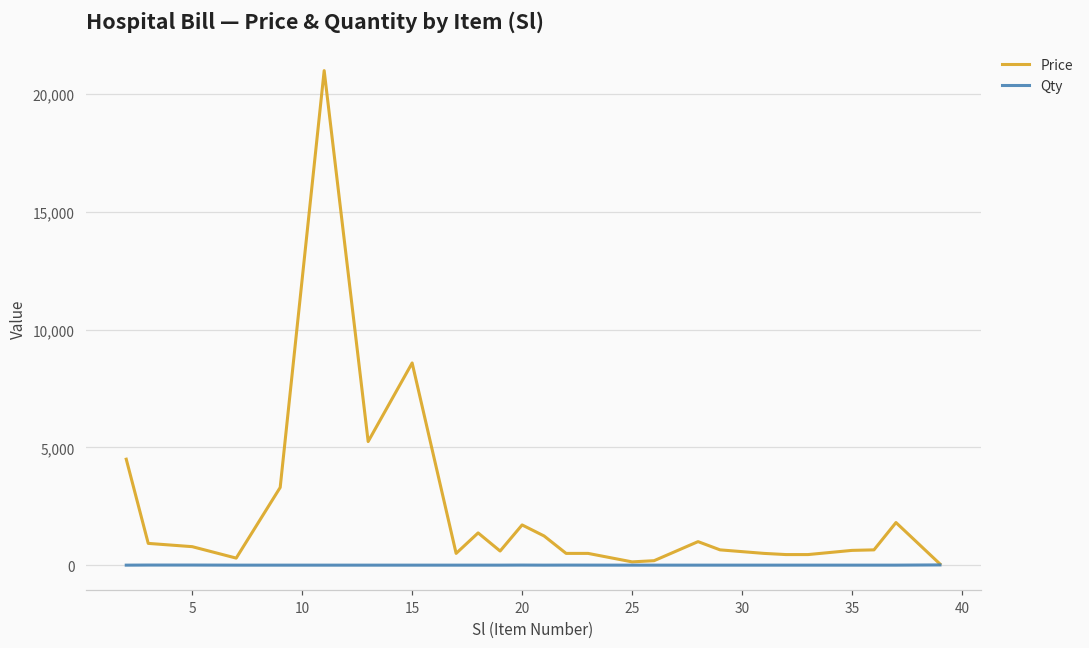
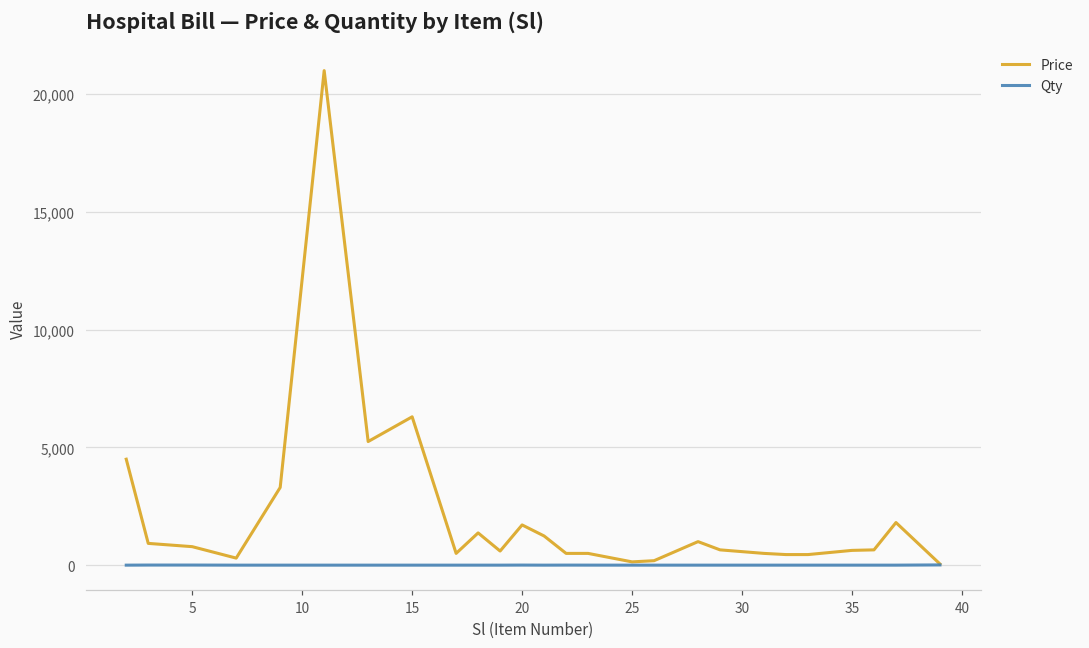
Price, 15: 8,600 -> 6,300
